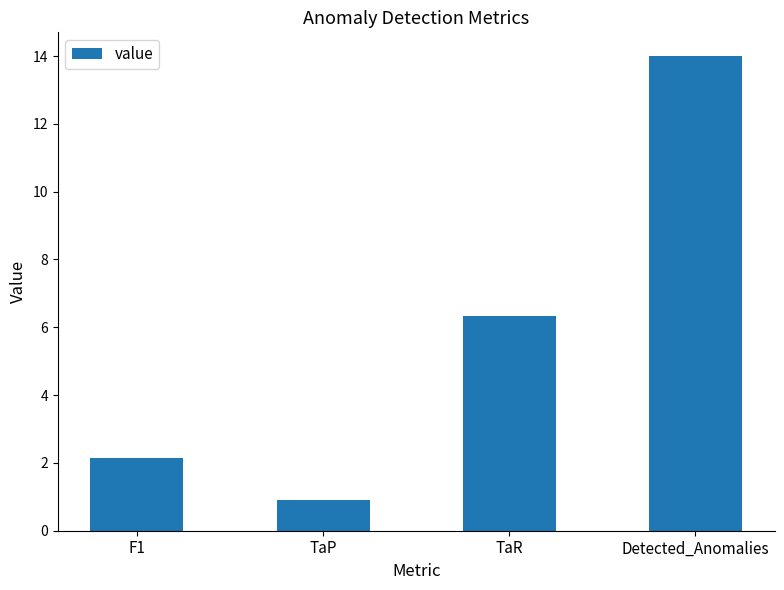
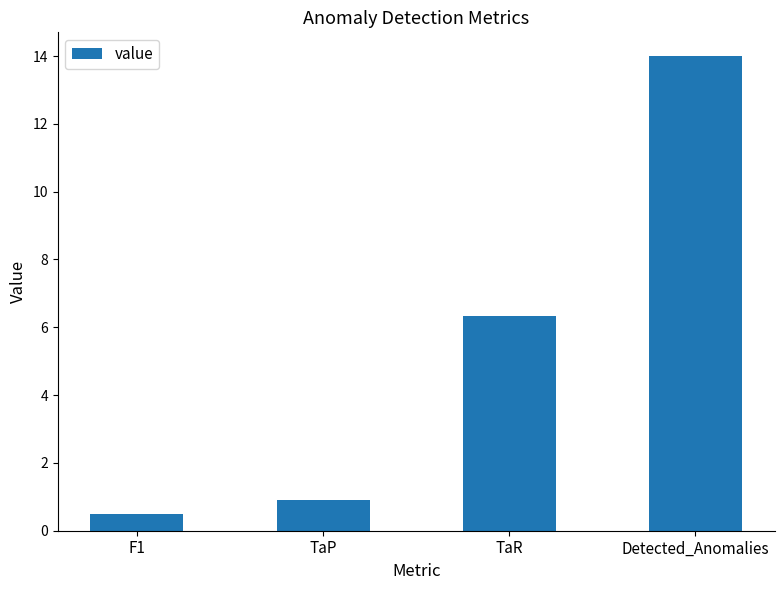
F1: 2.1 -> 0.5
